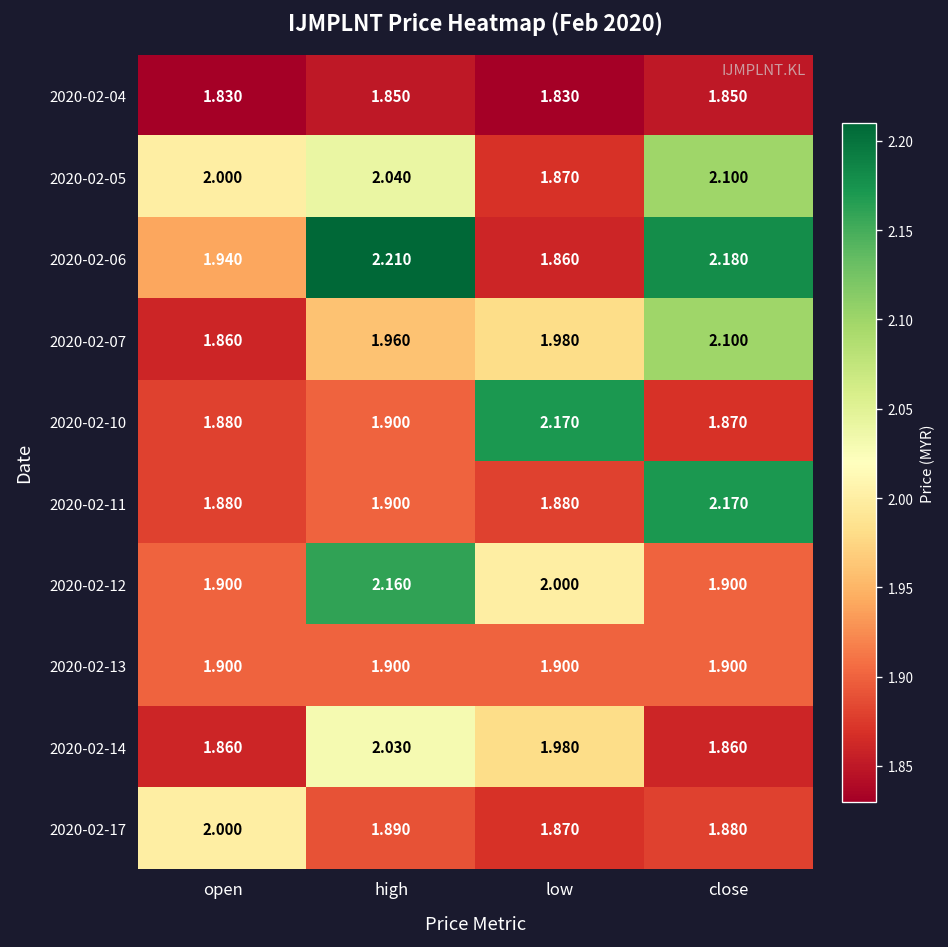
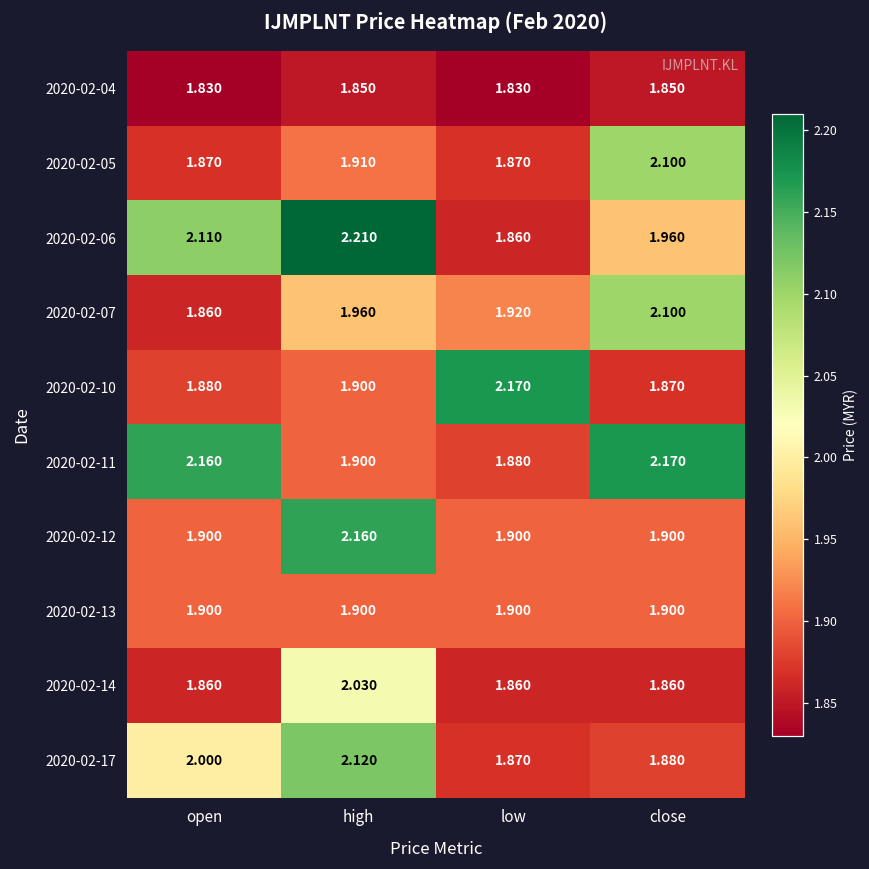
2020-02-05, open: 2.000 -> 1.870
2020-02-05, high: 2.040 -> 1.910
2020-02-06, open: 1.940 -> 2.110
2020-02-06, close: 2.180 -> 1.960
2020-02-07, low: 1.980 -> 1.920
2020-02-11, open: 1.880 -> 2.160
2020-02-12, low: 2.000 -> 1.900
2020-02-14, low: 1.980 -> 1.860
2020-02-17, high: 1.890 -> 2.120
